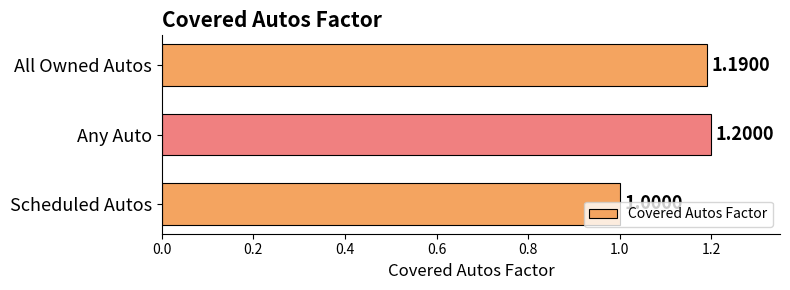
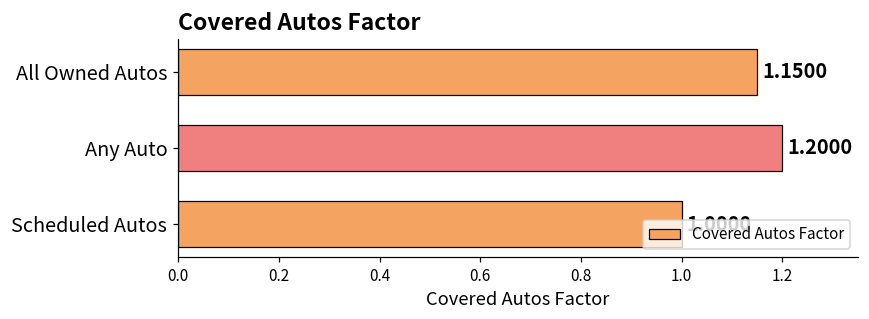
All Owned Autos: 1.1900 -> 1.1500
